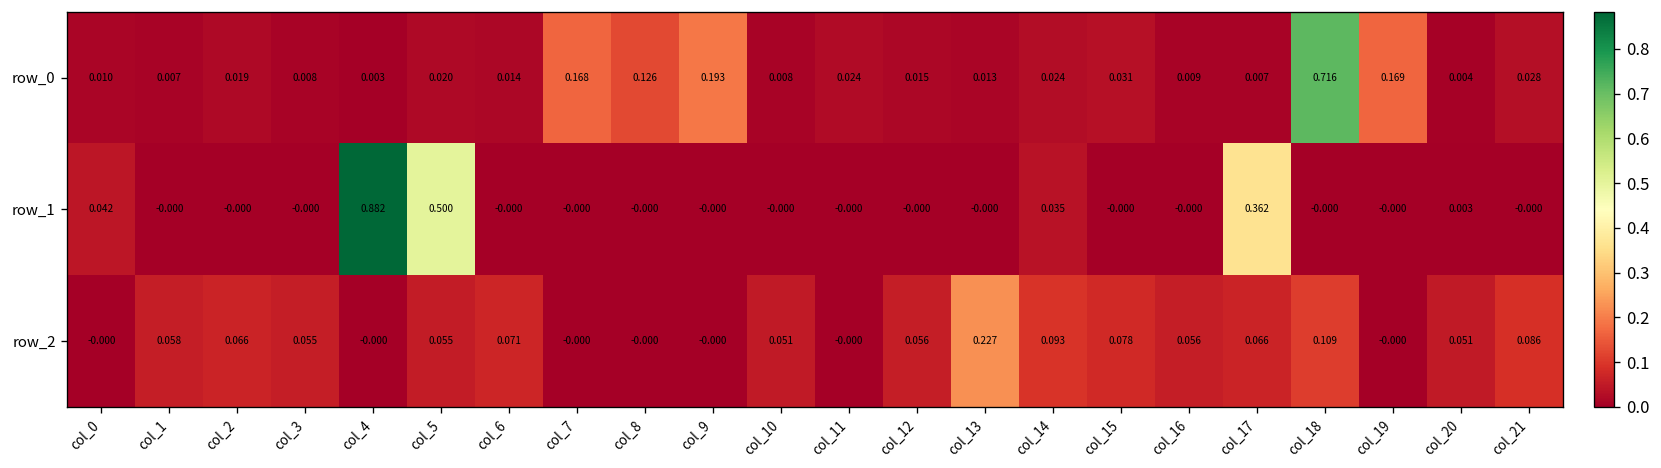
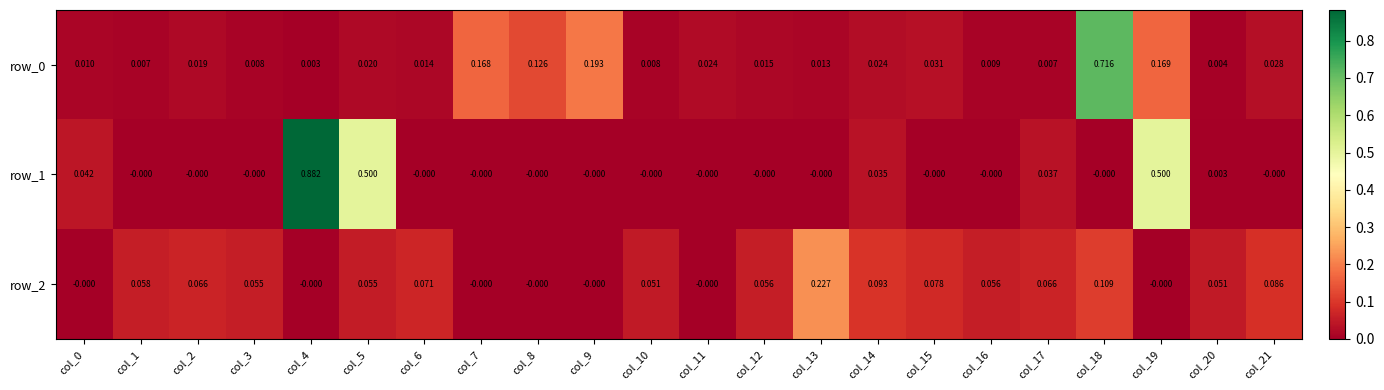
row_1, col_17: 0.362 -> 0.037
row_1, col_19: -0.000 -> 0.500
